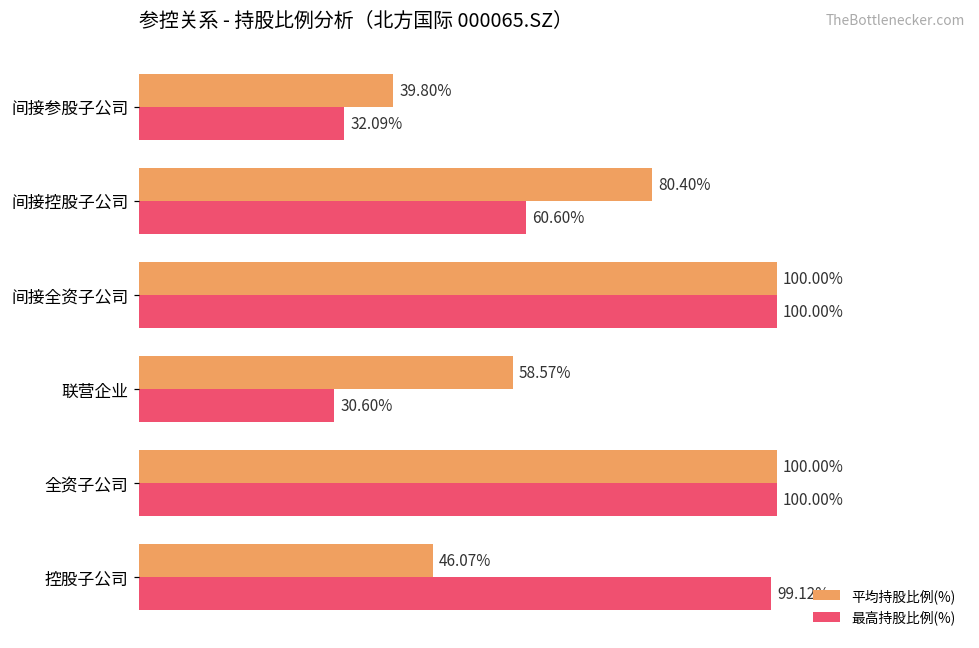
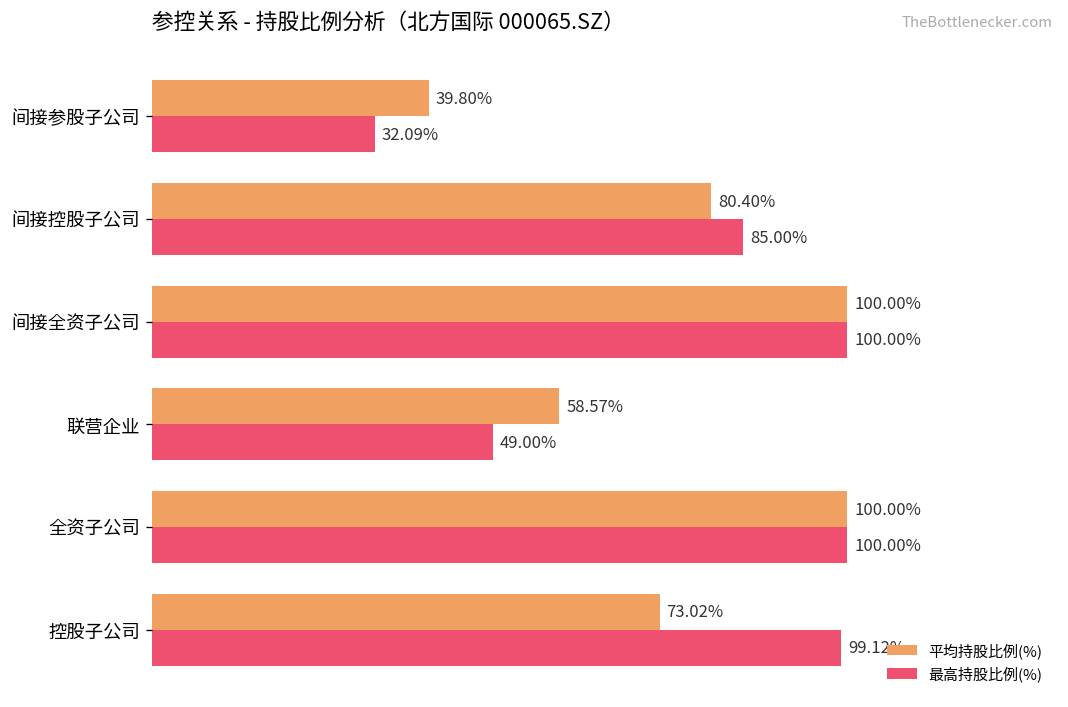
最高持股比例(%), 间接控股子公司: 60.60% -> 85.00%
最高持股比例(%), 联营企业: 30.60% -> 49.00%
平均持股比例(%), 控股子公司: 46.07% -> 73.02%
